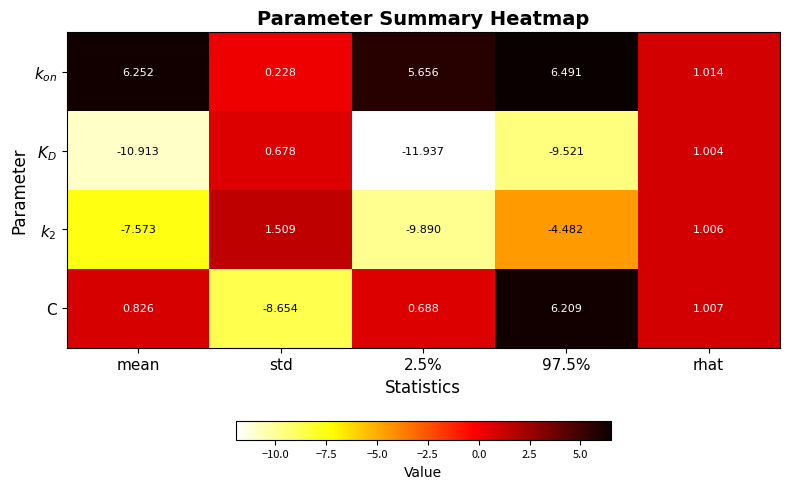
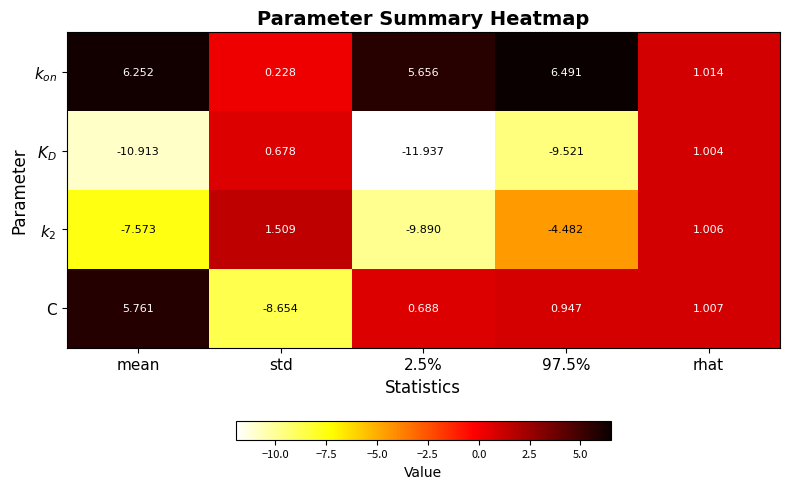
C, mean: 0.826 -> 5.761
C, 97.5%: 6.209 -> 0.947
